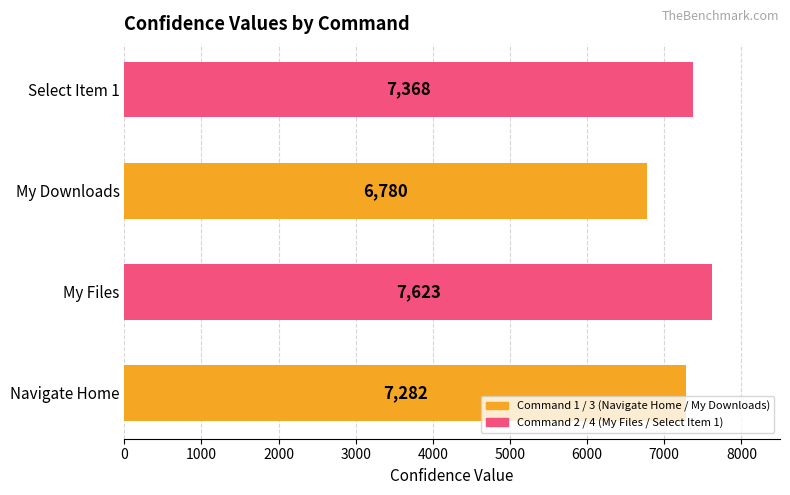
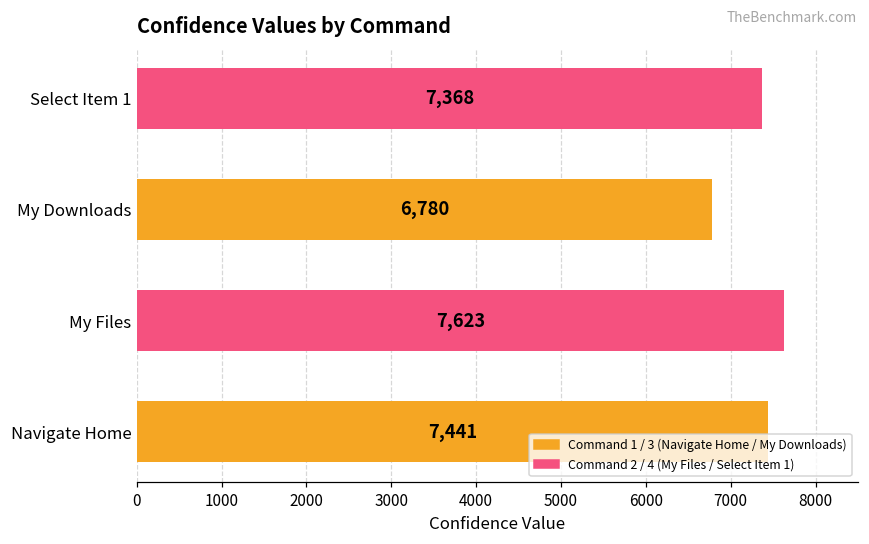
Navigate Home: 7,282 -> 7,441
